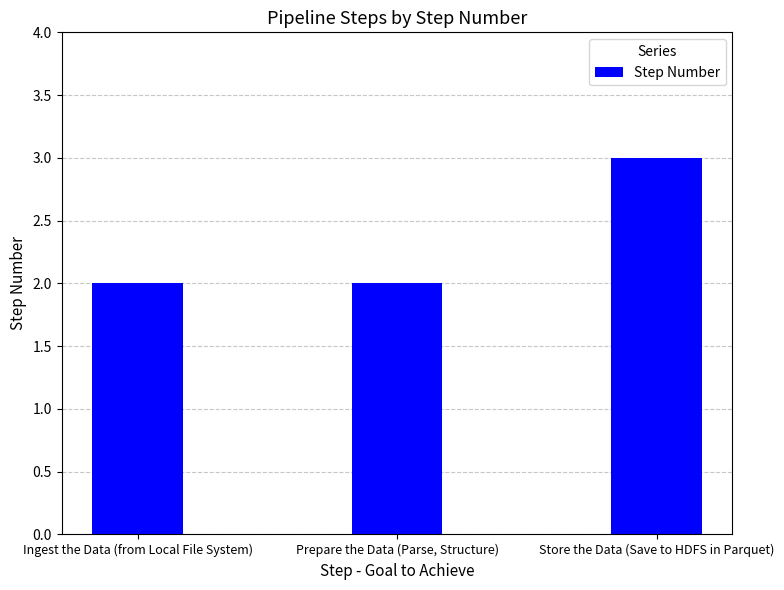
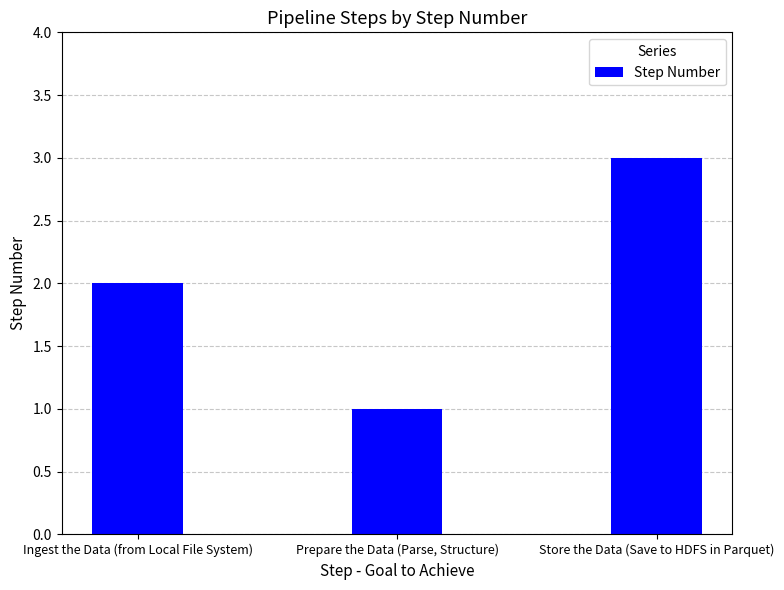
Prepare the Data (Parse, Structure): 2 -> 1
